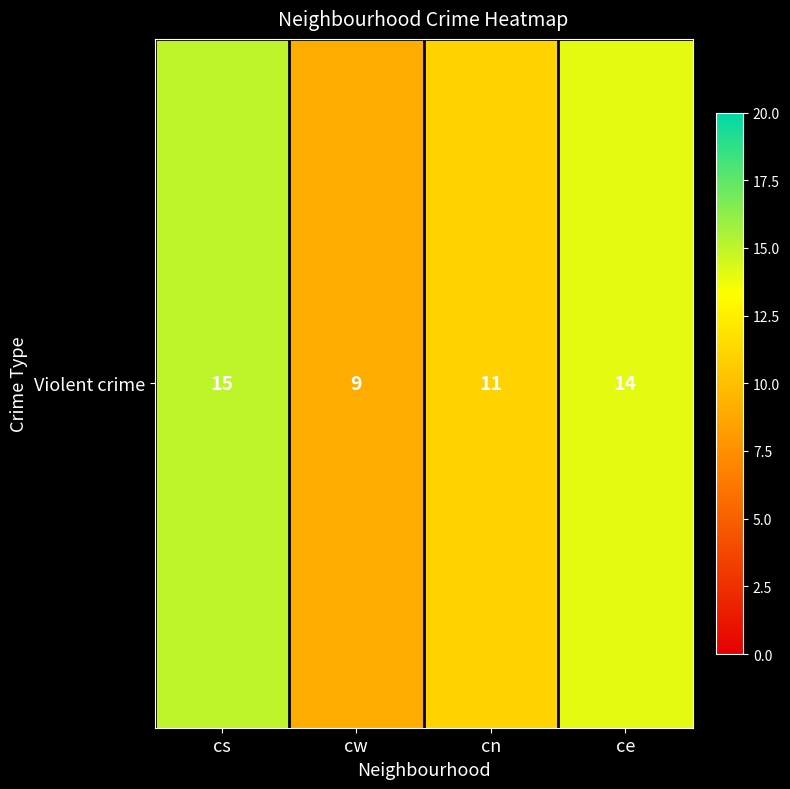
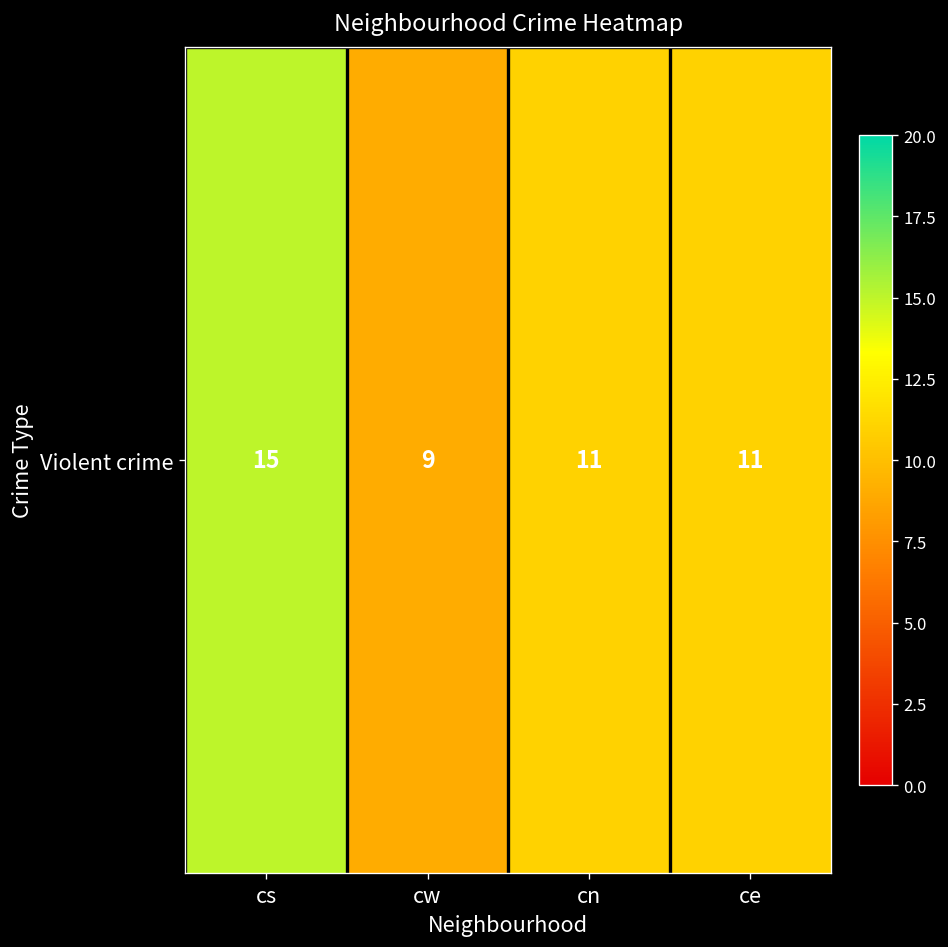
Violent crime, ce: 14 -> 11
